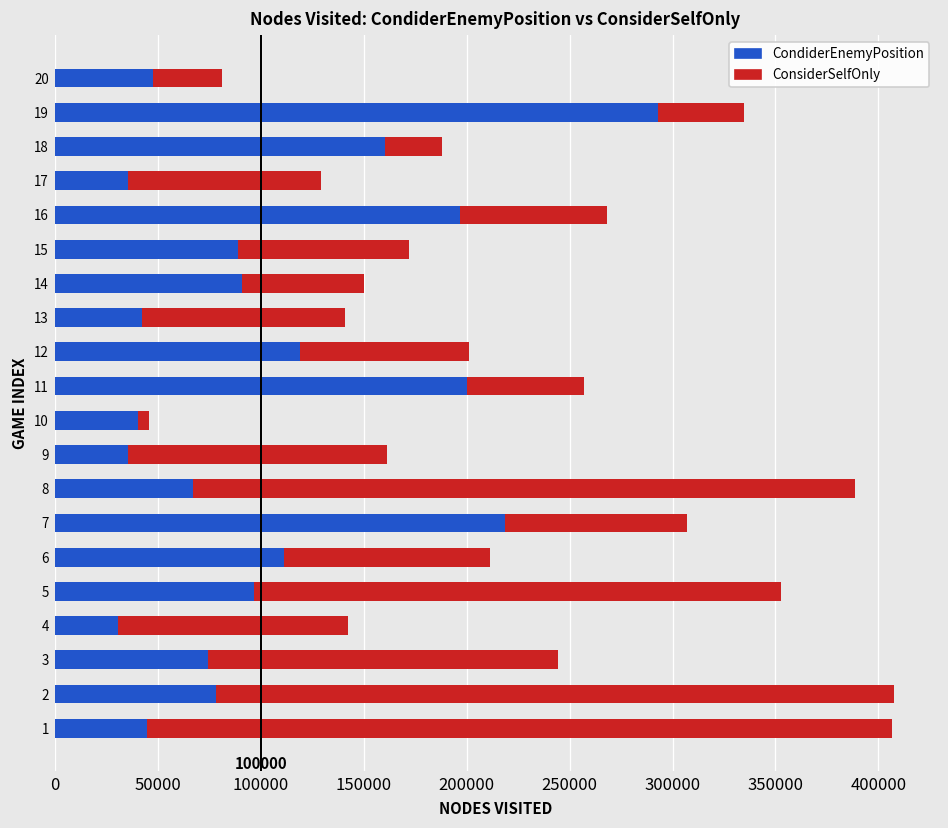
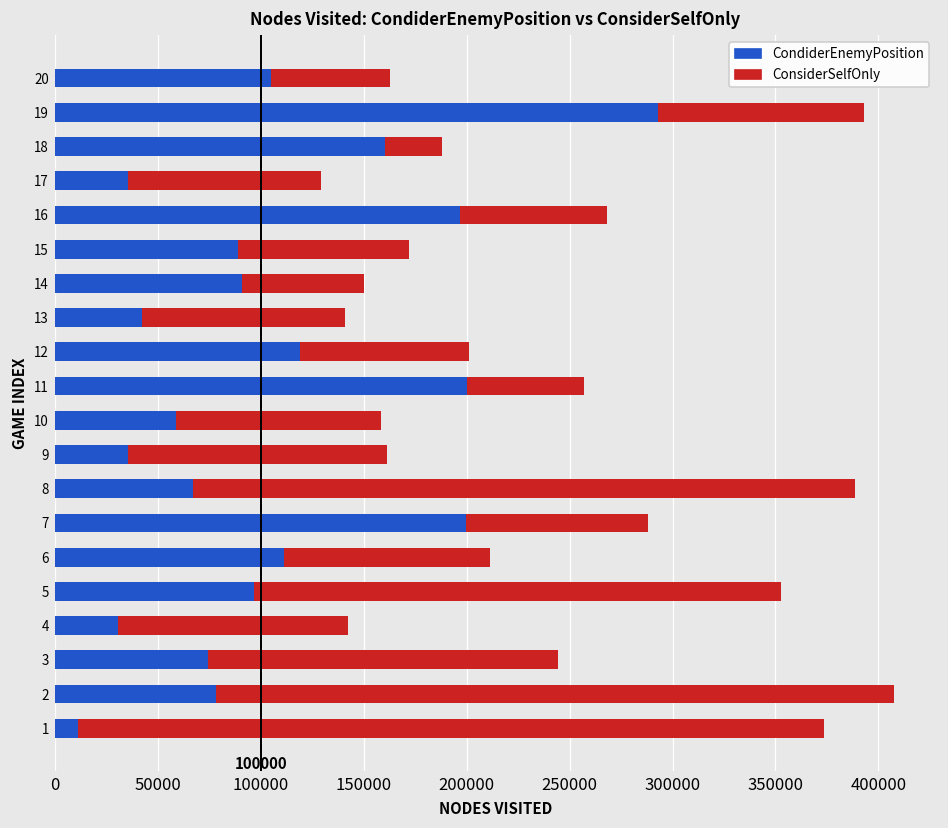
CondiderEnemyPosition, 20: 48000 -> 105000
ConsiderSelfOnly, 20: 34000 -> 58000
ConsiderSelfOnly, 19: 42000 -> 100000
CondiderEnemyPosition, 10: 40000 -> 59000
ConsiderSelfOnly, 10: 5000 -> 100000
CondiderEnemyPosition, 7: 219000 -> 200000
CondiderEnemyPosition, 1: 45000 -> 11000
